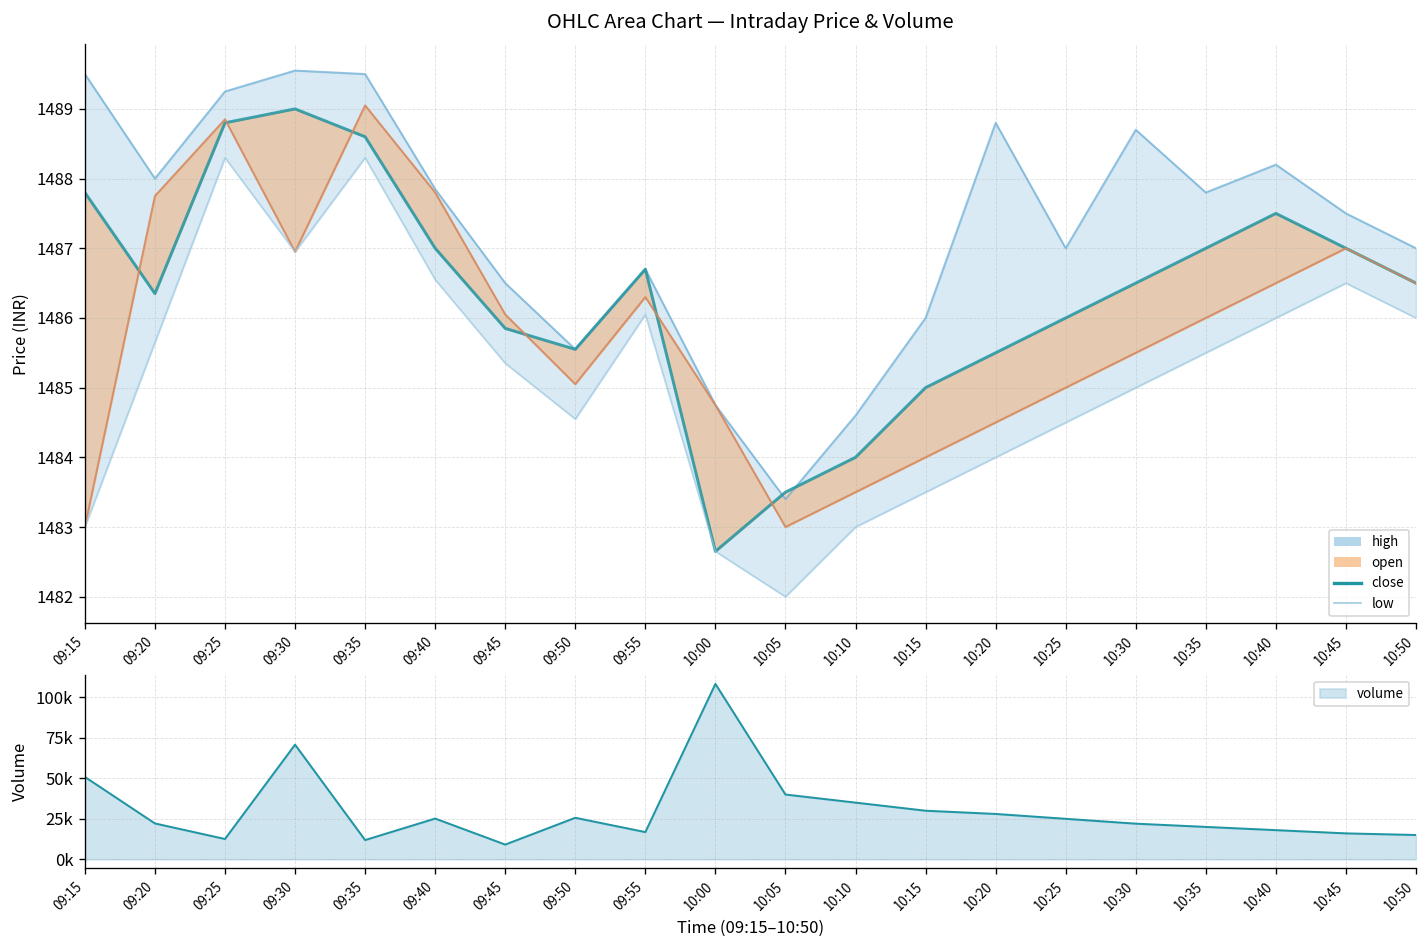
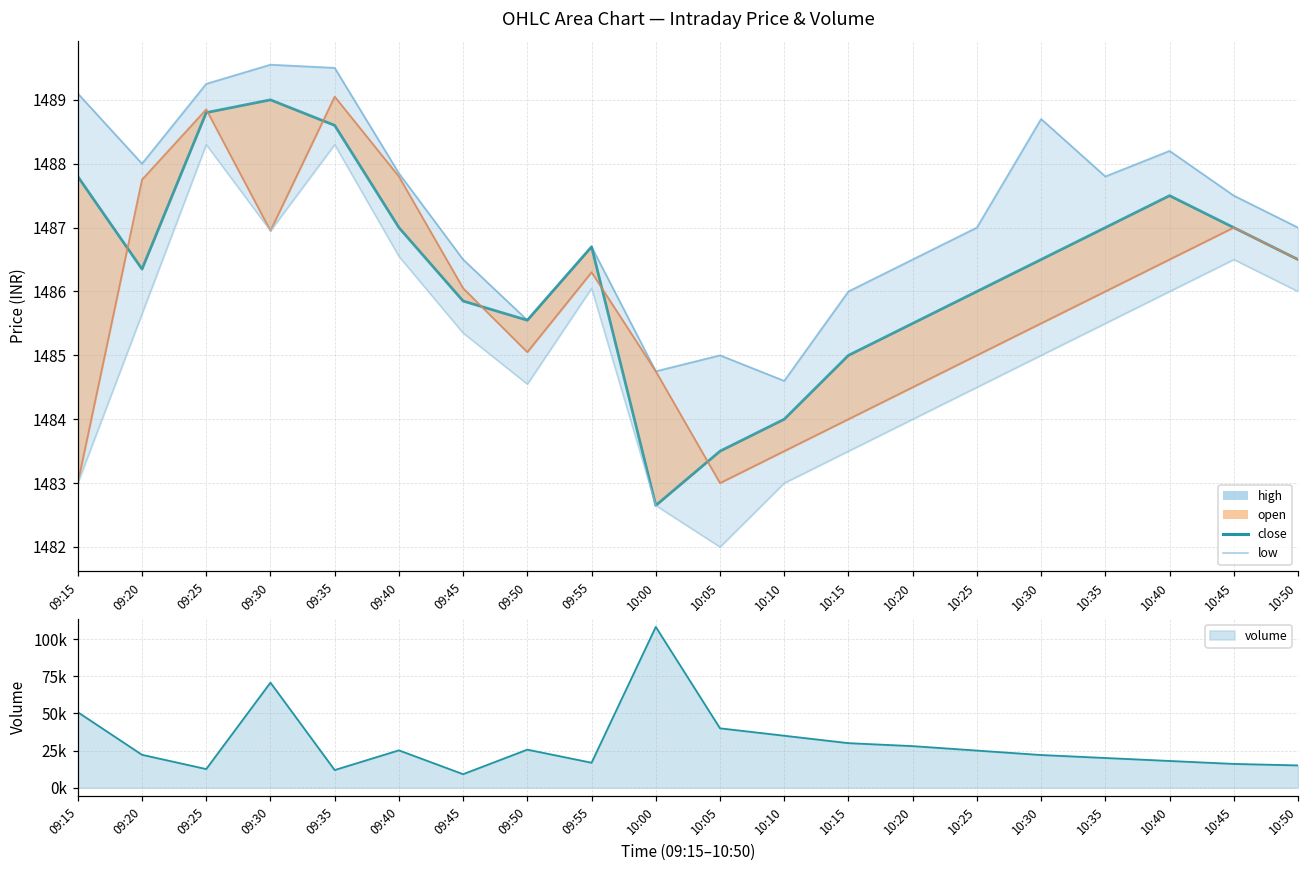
OHLC Area Chart — Intraday Price & Volume, high, 09:15: 1489.5 -> 1489.1
OHLC Area Chart — Intraday Price & Volume, high, 10:05: 1483.4 -> 1485.0
OHLC Area Chart — Intraday Price & Volume, high, 10:20: 1488.8 -> 1486.5
